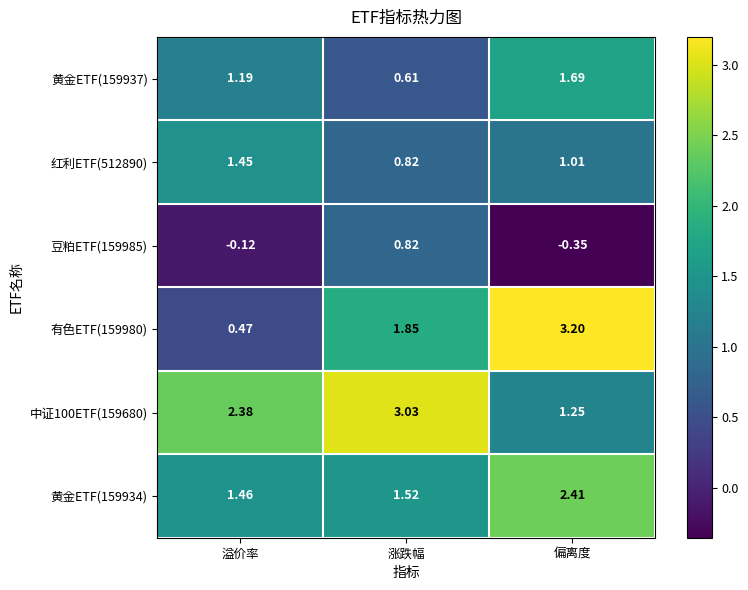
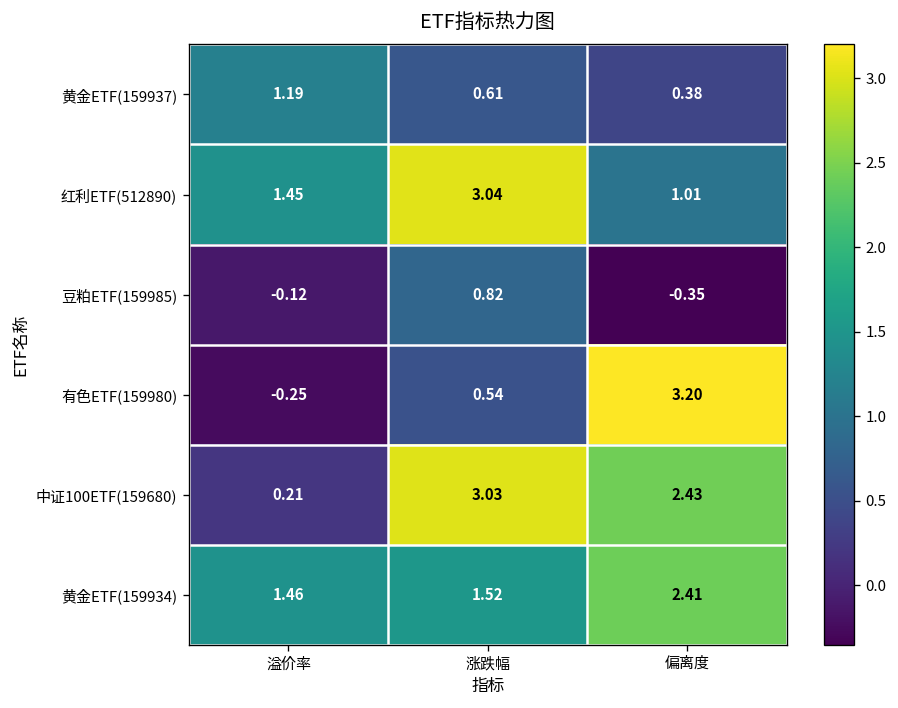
黄金ETF(159937), 偏离度: 1.69 -> 0.38
红利ETF(512890), 涨跌幅: 0.82 -> 3.04
有色ETF(159980), 溢价率: 0.47 -> -0.25
有色ETF(159980), 涨跌幅: 1.85 -> 0.54
中证100ETF(159680), 溢价率: 2.38 -> 0.21
中证100ETF(159680), 偏离度: 1.25 -> 2.43
